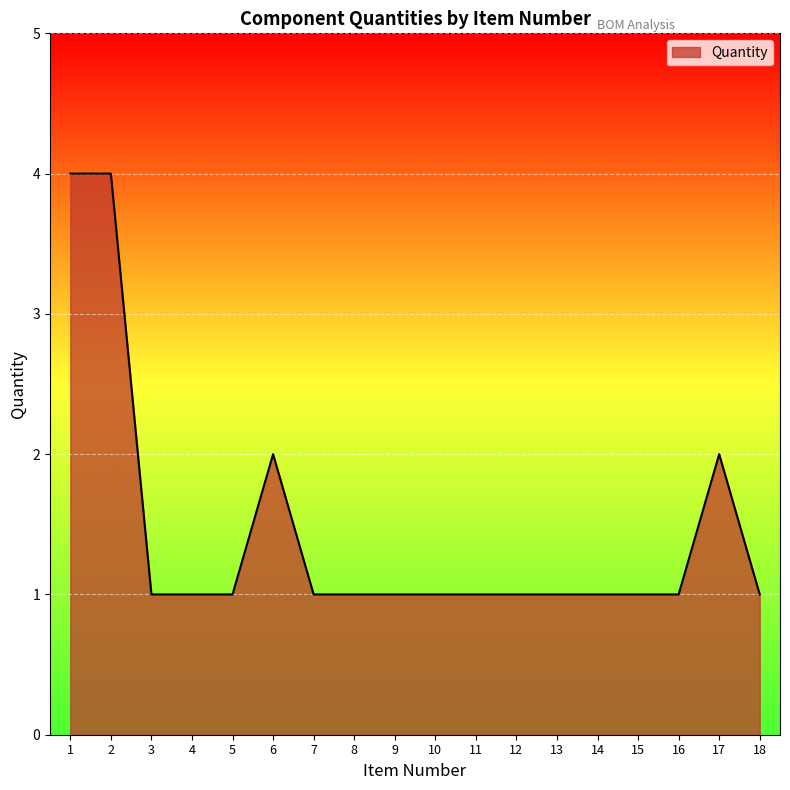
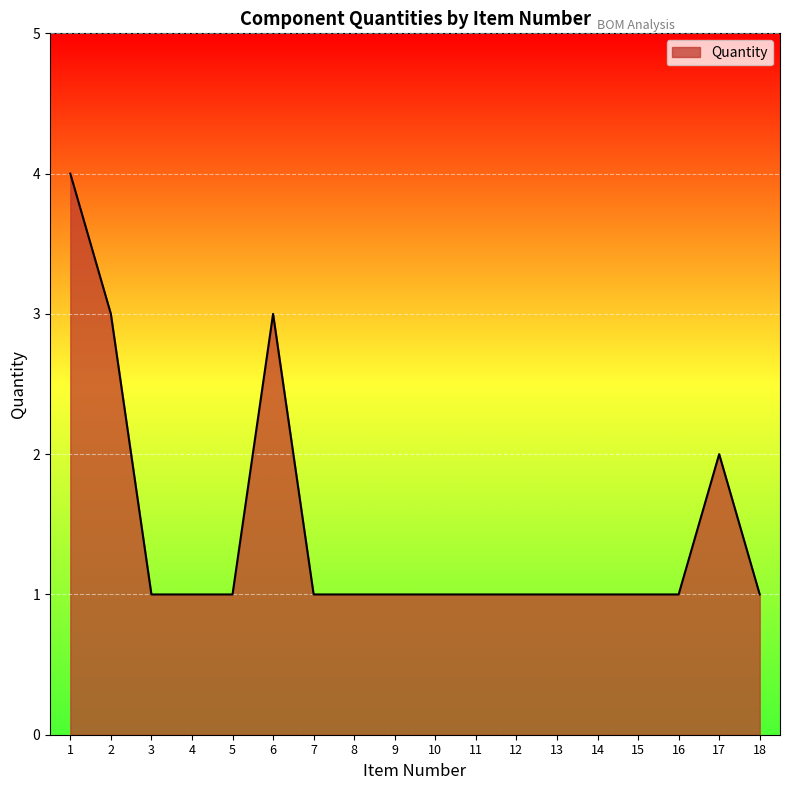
2: 4 -> 3
6: 2 -> 3
